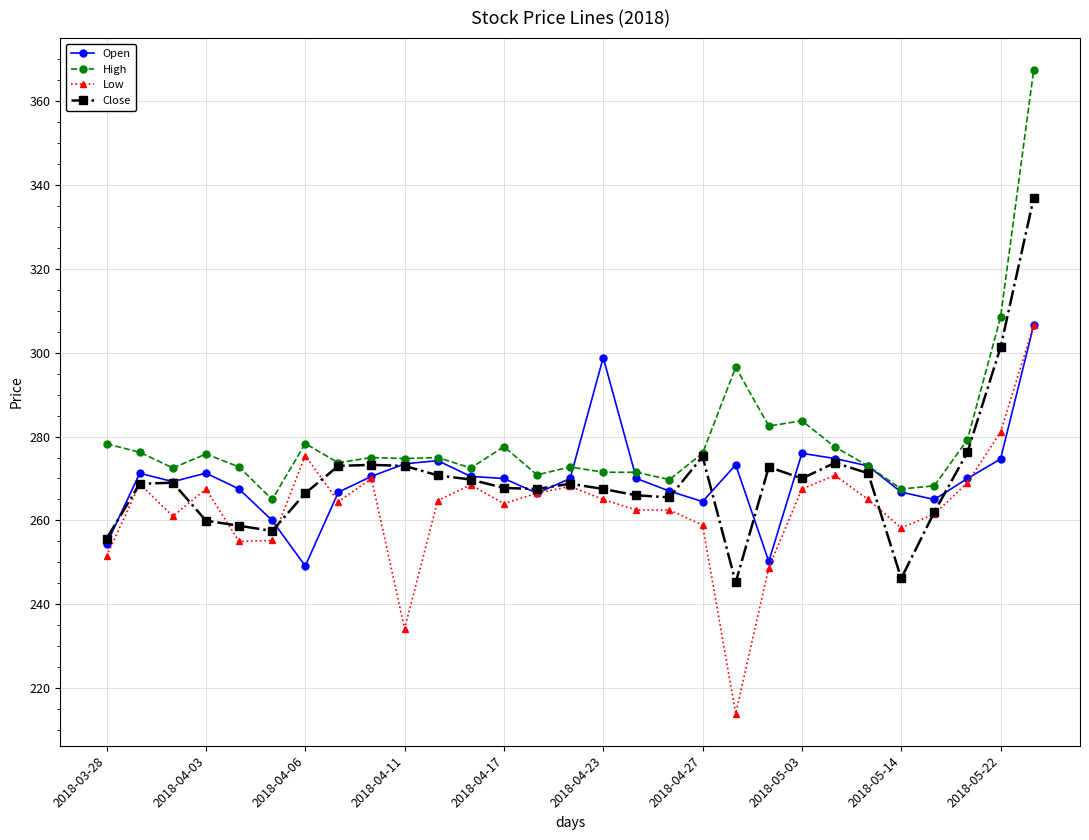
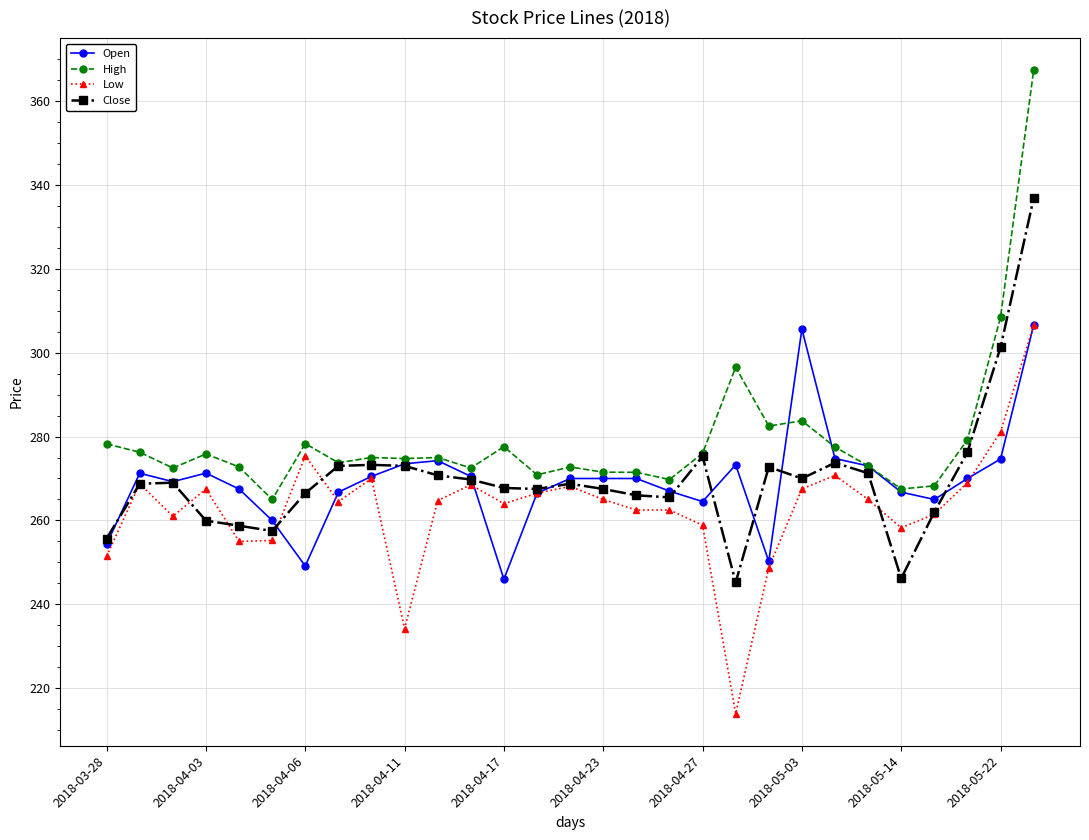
Open, 2018-04-17: 270 -> 246
Open, 2018-04-23: 299 -> 270
Open, 2018-05-03: 276 -> 306
